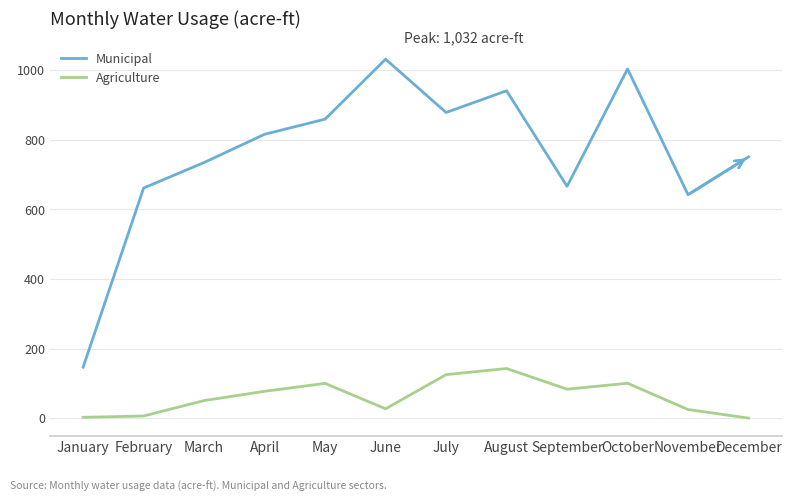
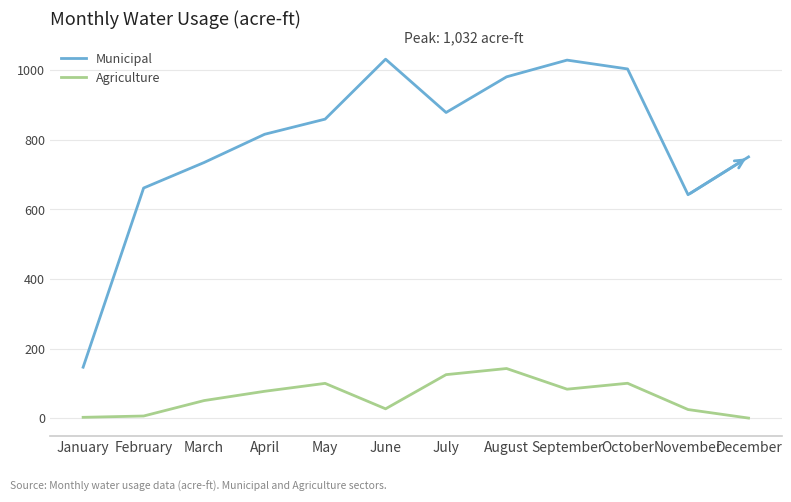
Municipal, August: 940 -> 980
Municipal, September: 670 -> 1030
